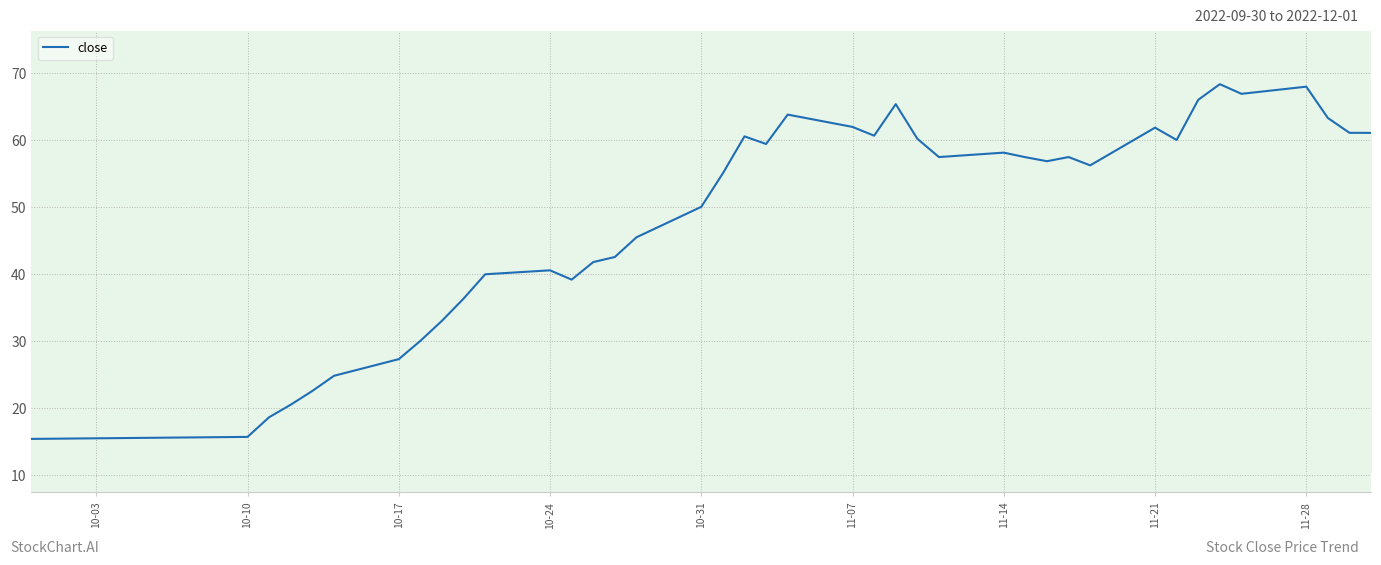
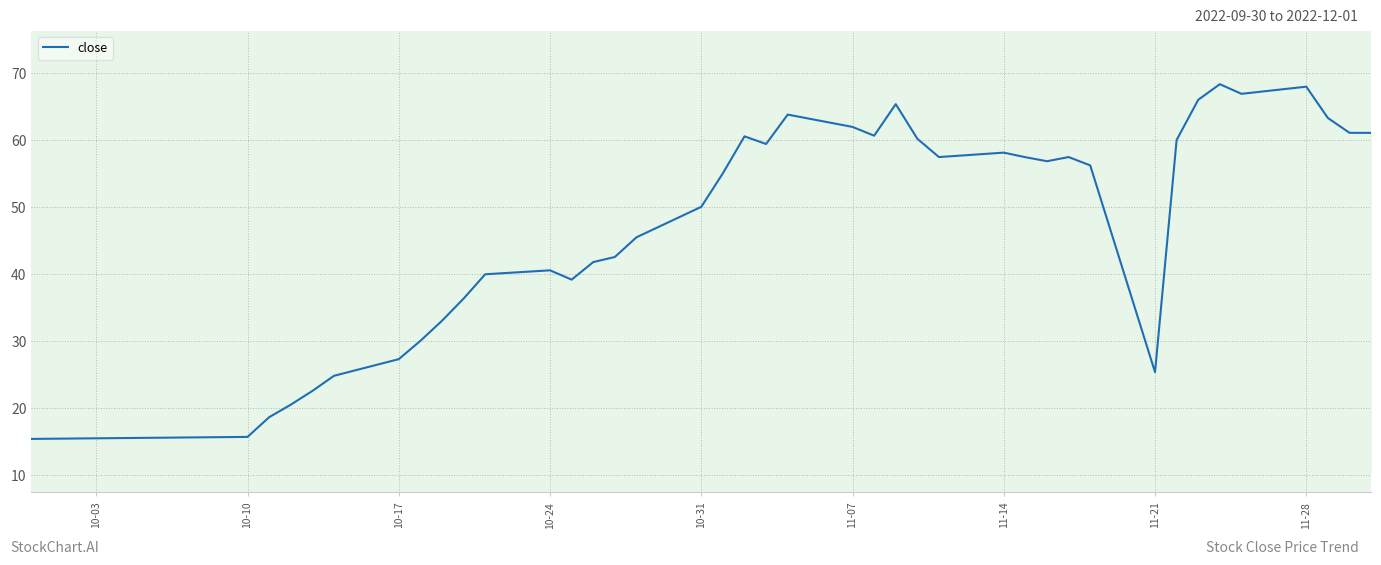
11-21: 62 -> 25
